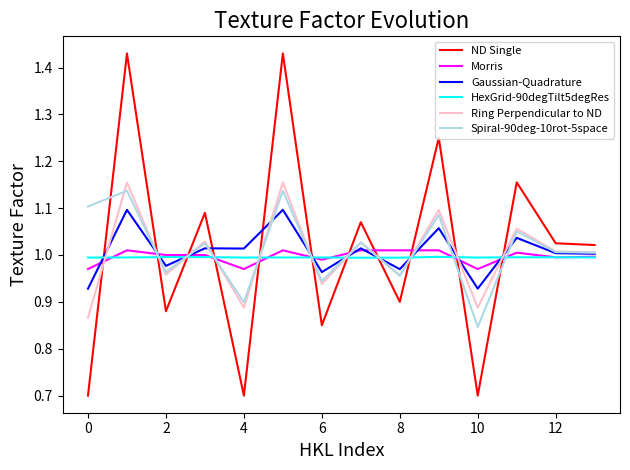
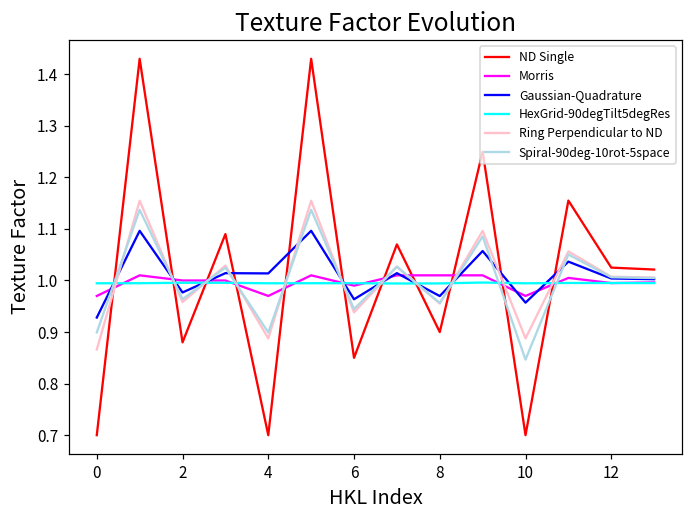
Spiral-90deg-10rot-5space, 0: 1.10 -> 0.90
Gaussian-Quadrature, 10: 0.93 -> 0.96
